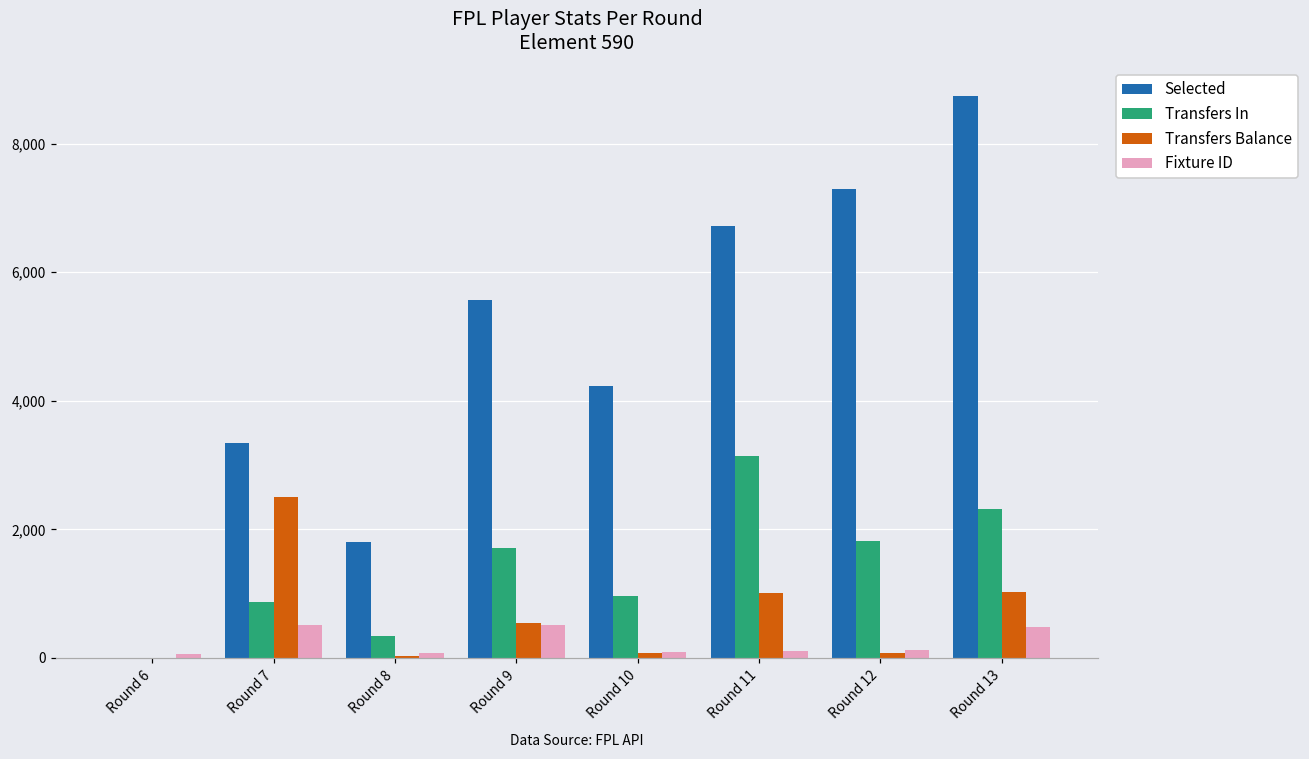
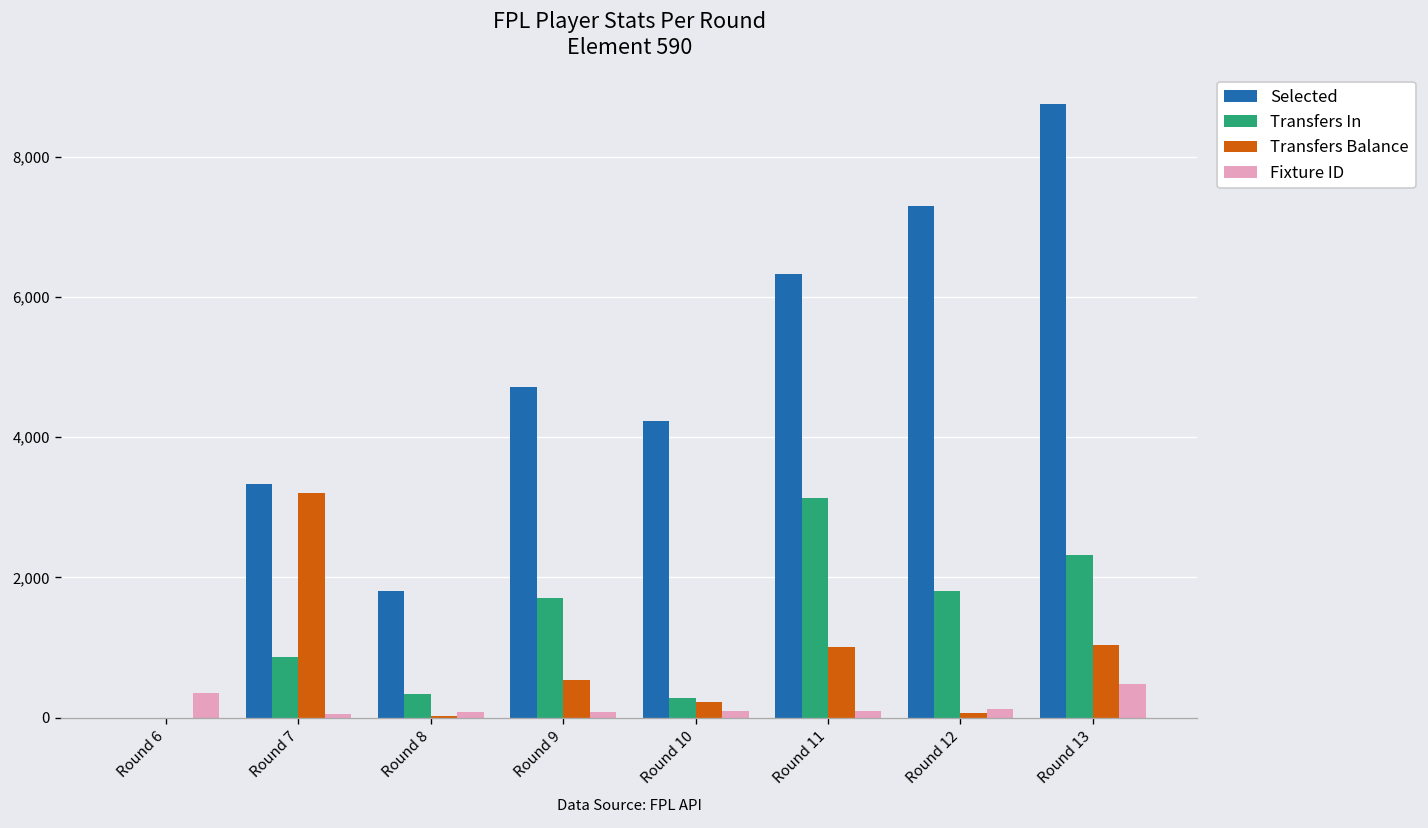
Fixture ID, Round 6: 100 -> 400
Transfers Balance, Round 7: 2,500 -> 3,200
Fixture ID, Round 7: 500 -> 100
Selected, Round 9: 5,600 -> 4,700
Fixture ID, Round 9: 500 -> 100
Transfers In, Round 10: 1,000 -> 300
Transfers Balance, Round 10: 100 -> 200
Selected, Round 11: 6,700 -> 6,300
